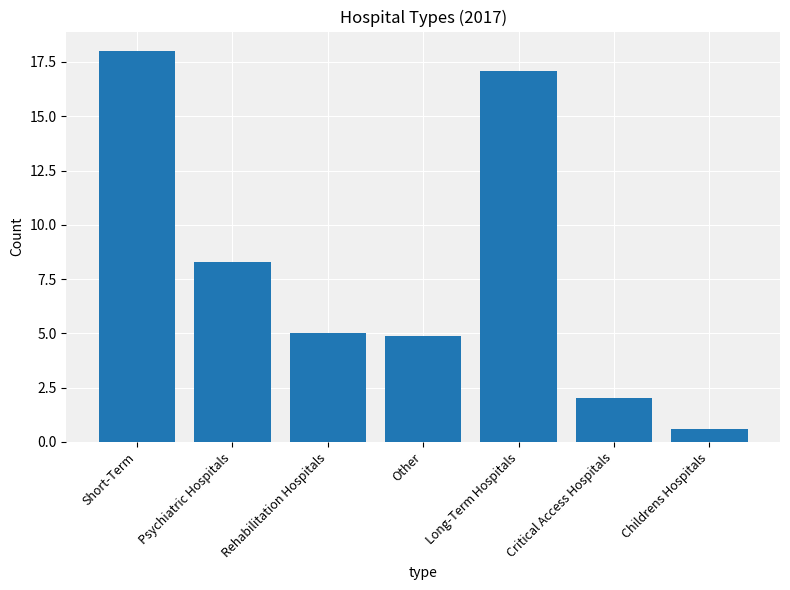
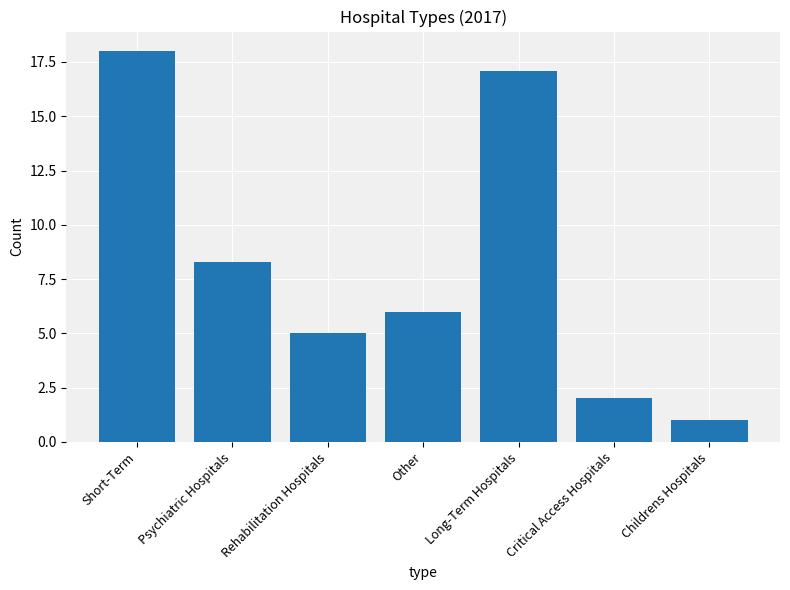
Other: 4.9 -> 6.0
Childrens Hospitals: 0.6 -> 1.0
